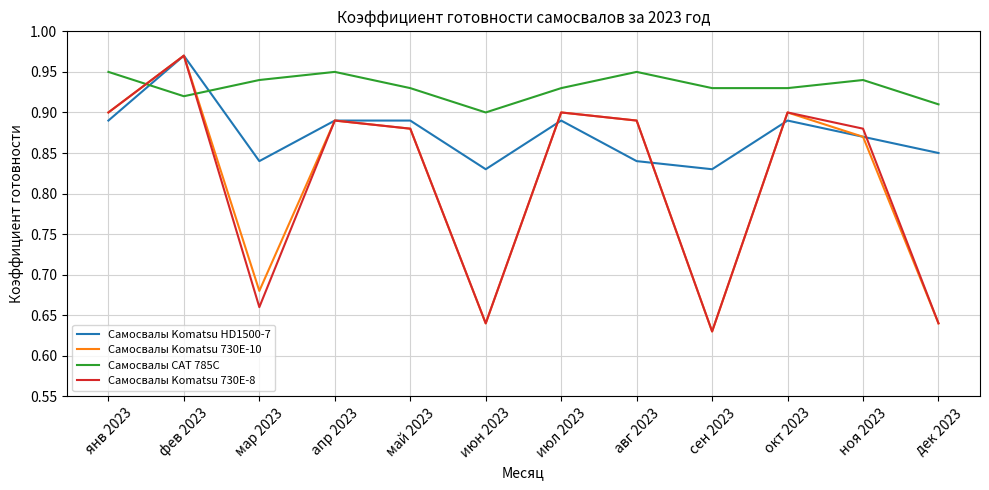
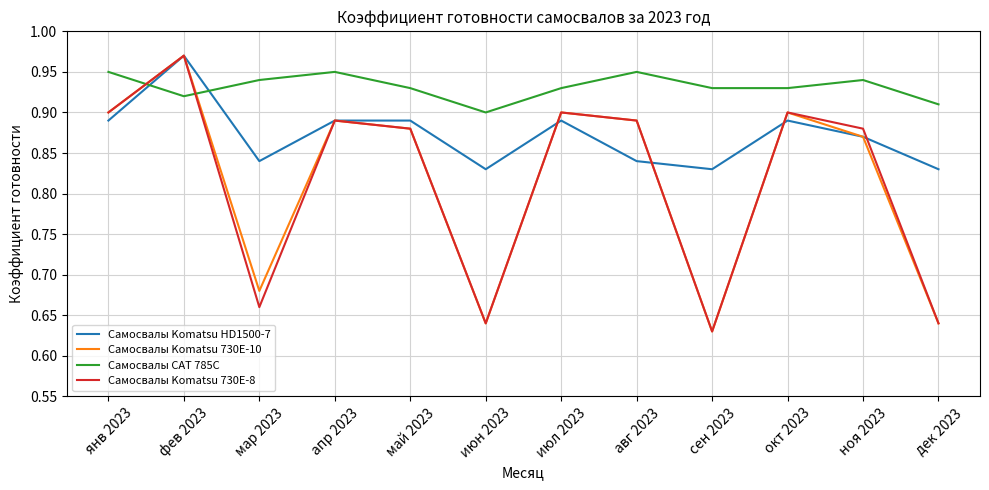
Самосвалы Komatsu HD1500-7, дек 2023: 0.85 -> 0.83
